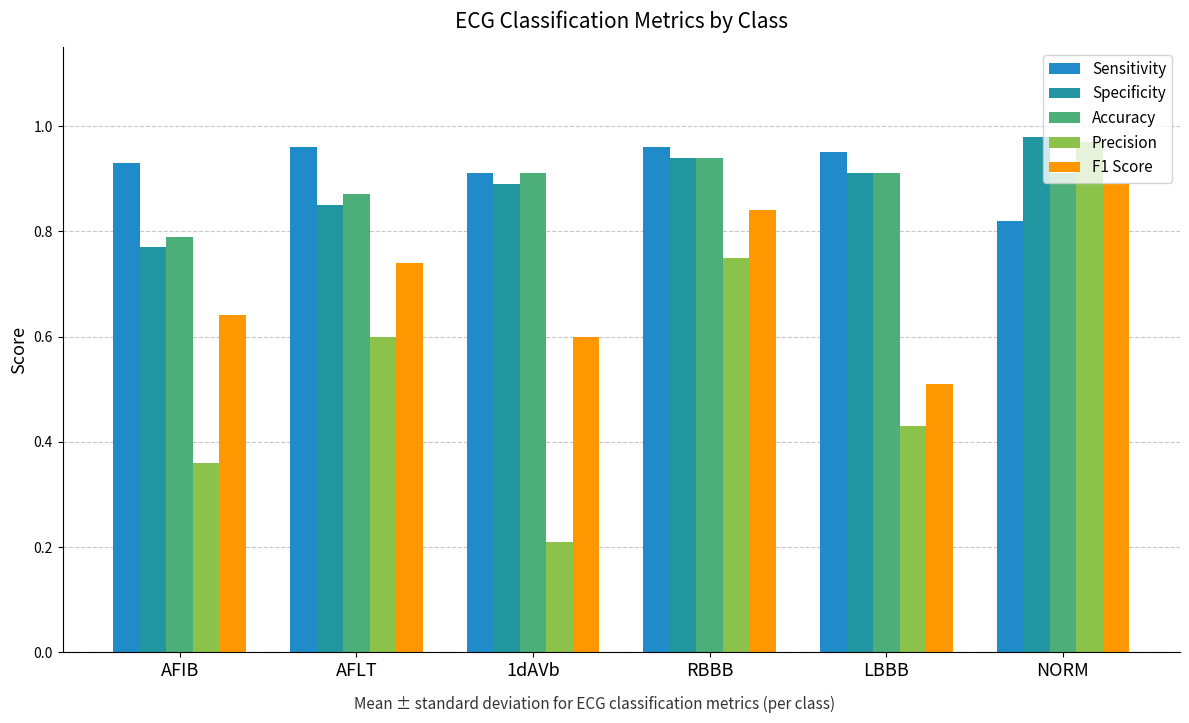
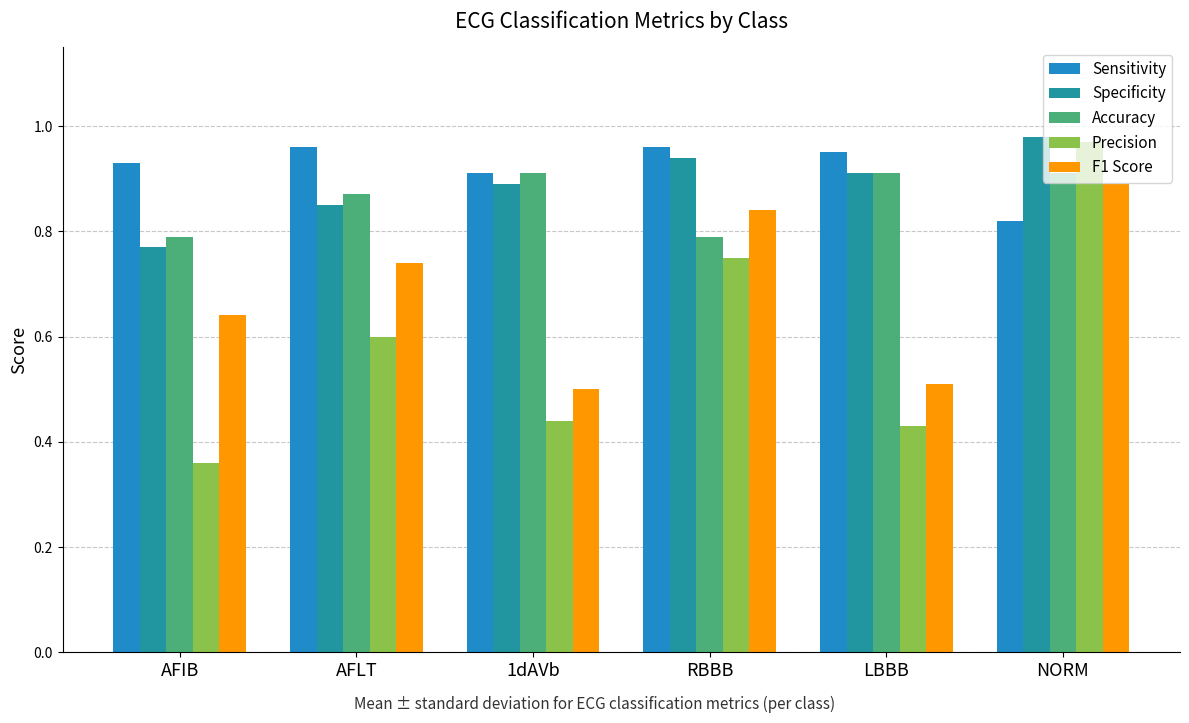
Precision, 1dAVb: 0.21 -> 0.44
F1 Score, 1dAVb: 0.6 -> 0.5
Accuracy, RBBB: 0.94 -> 0.79
